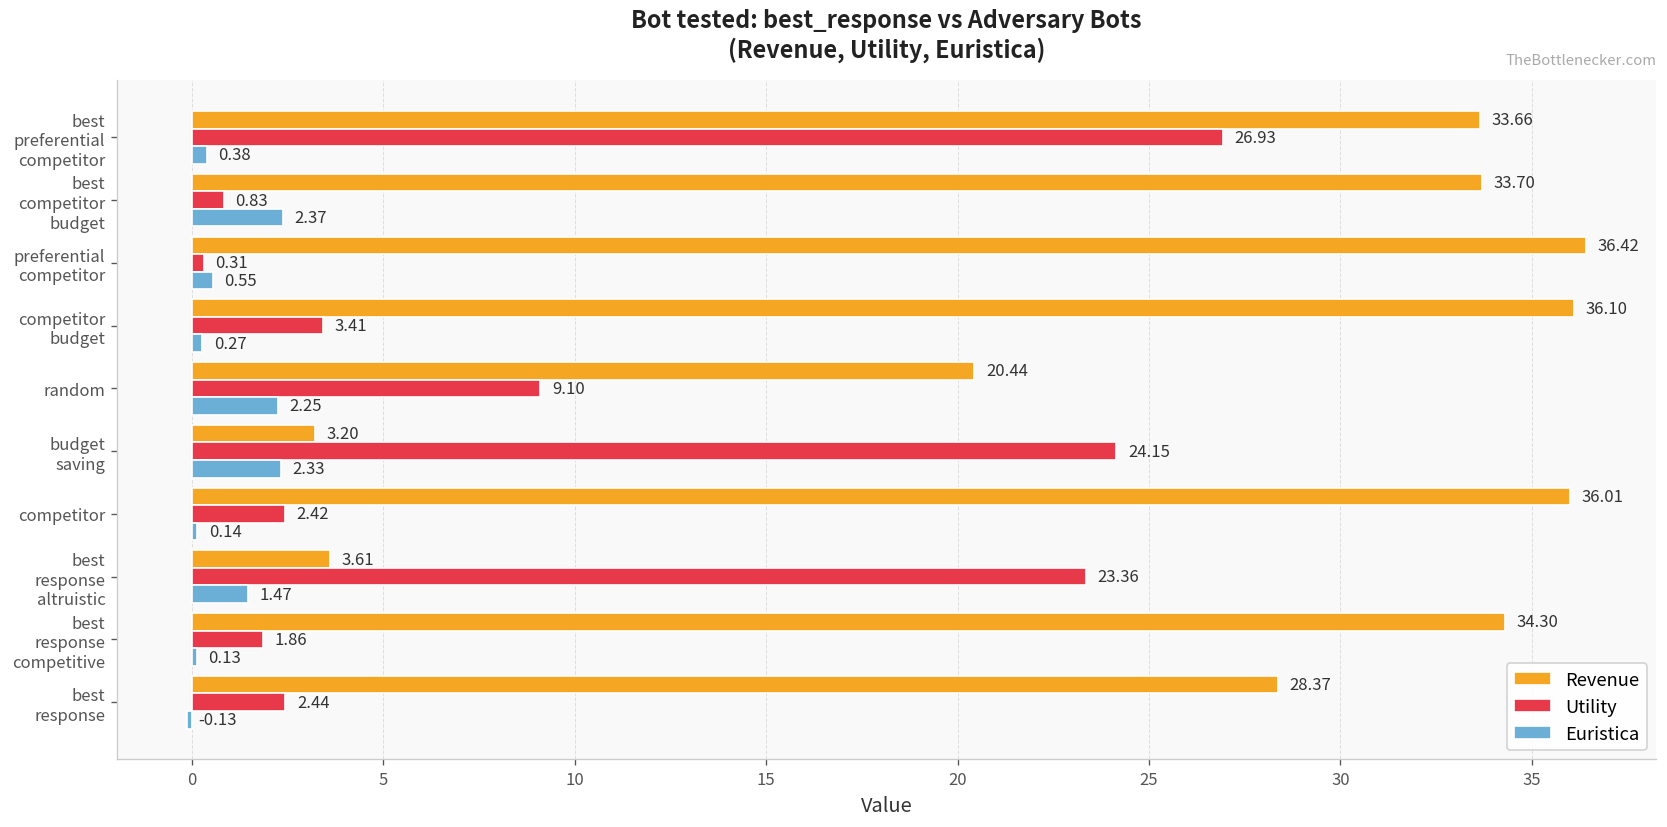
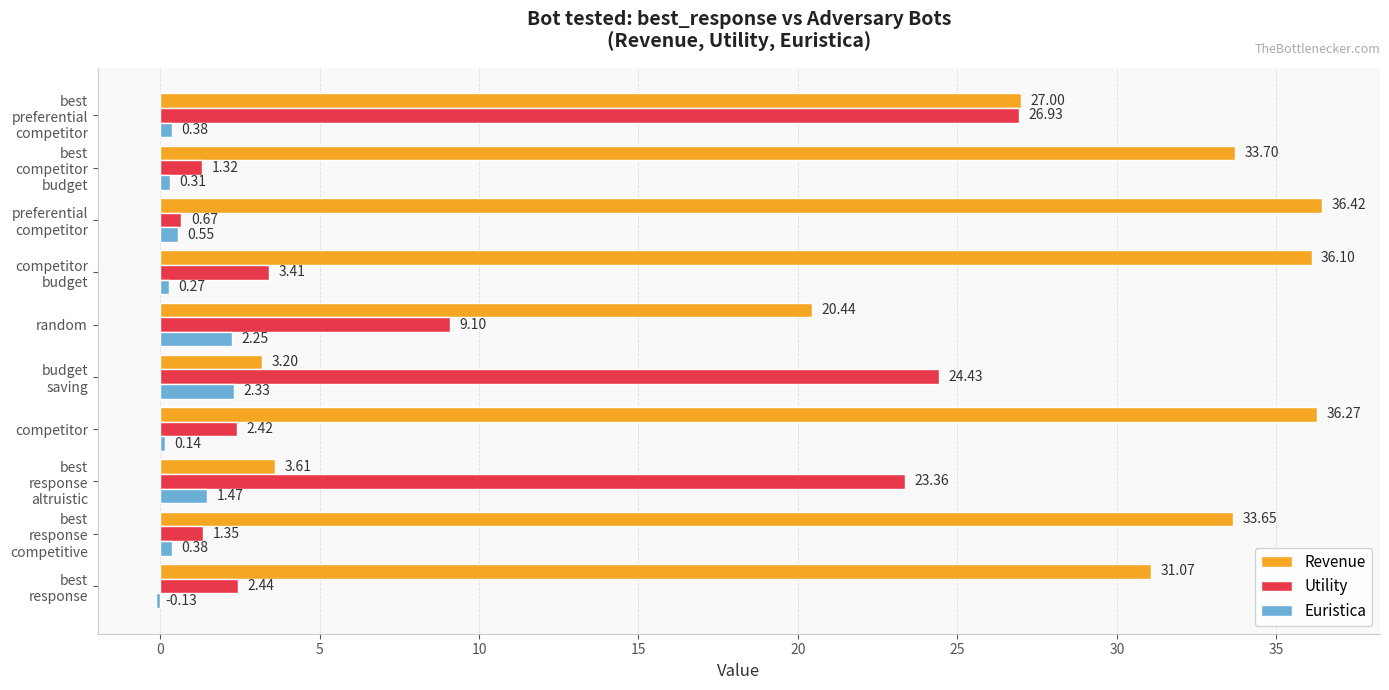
Revenue, best preferential competitor: 33.66 -> 27.00
Utility, best competitor budget: 0.83 -> 1.32
Euristica, best competitor budget: 2.37 -> 0.31
Utility, preferential competitor: 0.31 -> 0.67
Utility, budget saving: 24.15 -> 24.43
Revenue, competitor: 36.01 -> 36.27
Revenue, best response competitive: 34.30 -> 33.65
Utility, best response competitive: 1.86 -> 1.35
Euristica, best response competitive: 0.13 -> 0.38
Revenue, best response: 28.37 -> 31.07
